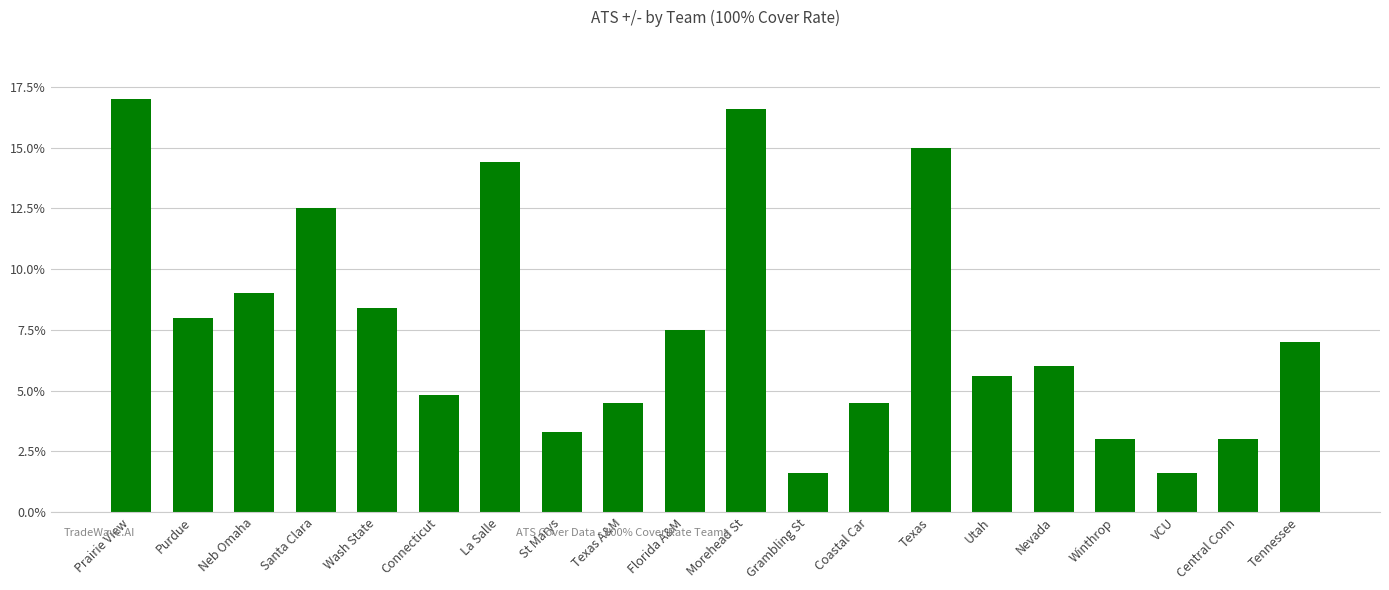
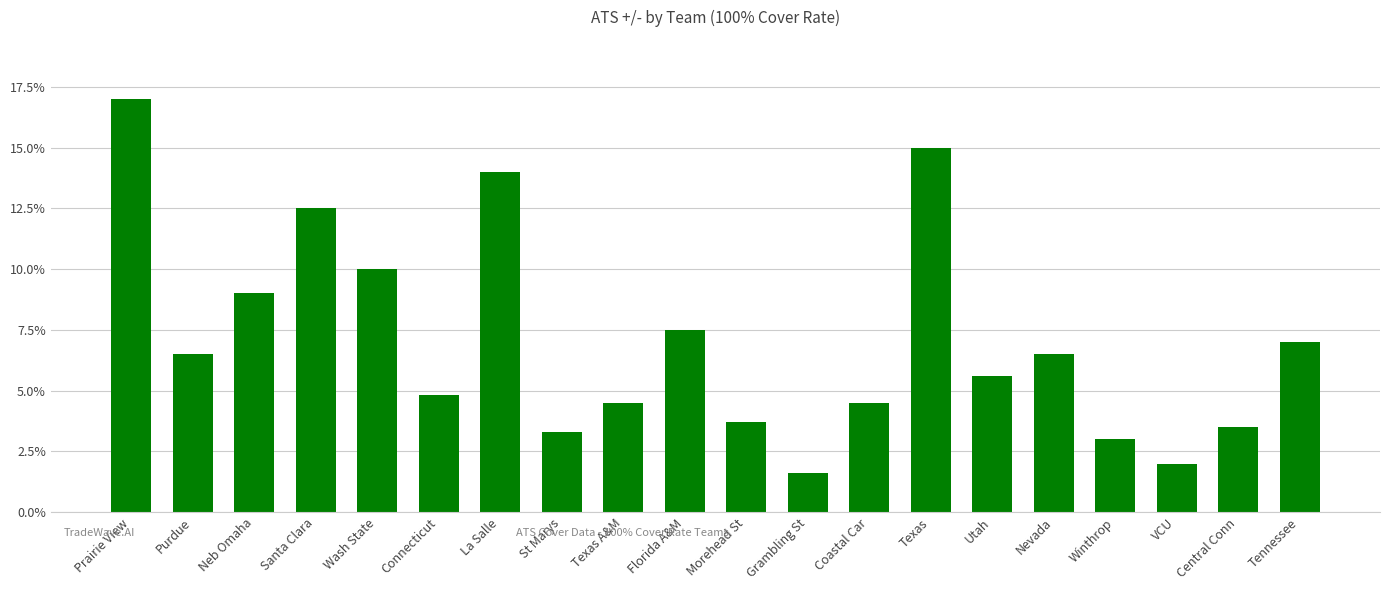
Purdue: 8.0% -> 6.5%
Wash State: 8.4% -> 10.0%
La Salle: 14.4% -> 14.0%
Morehead St: 16.6% -> 3.7%
Nevada: 6.0% -> 6.5%
VCU: 1.6% -> 2.0%
Central Conn: 3.0% -> 3.5%
